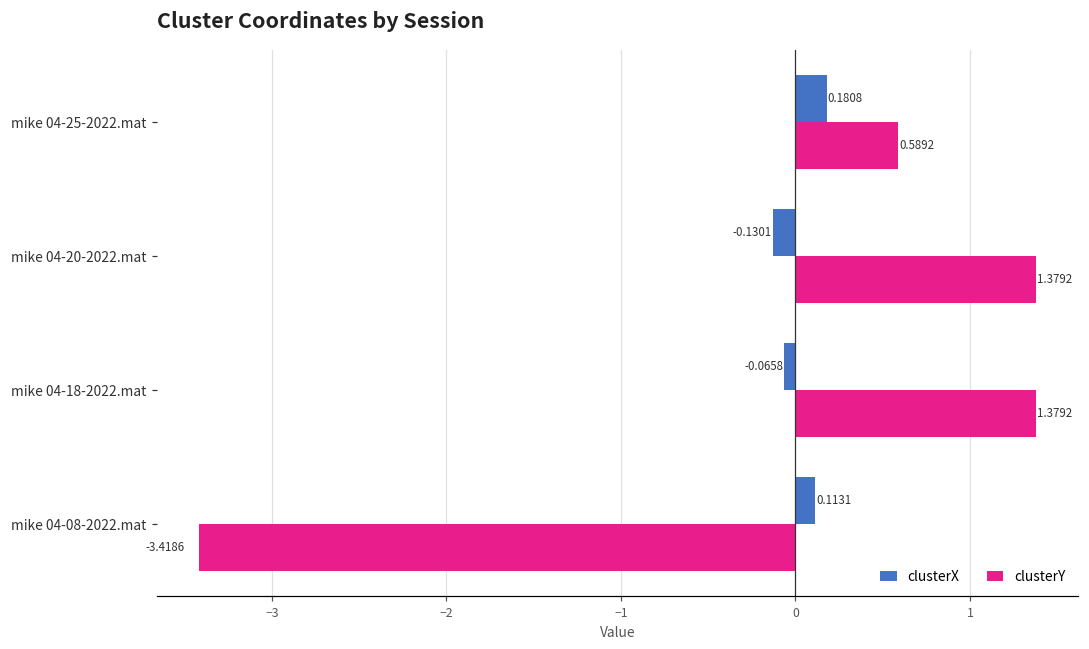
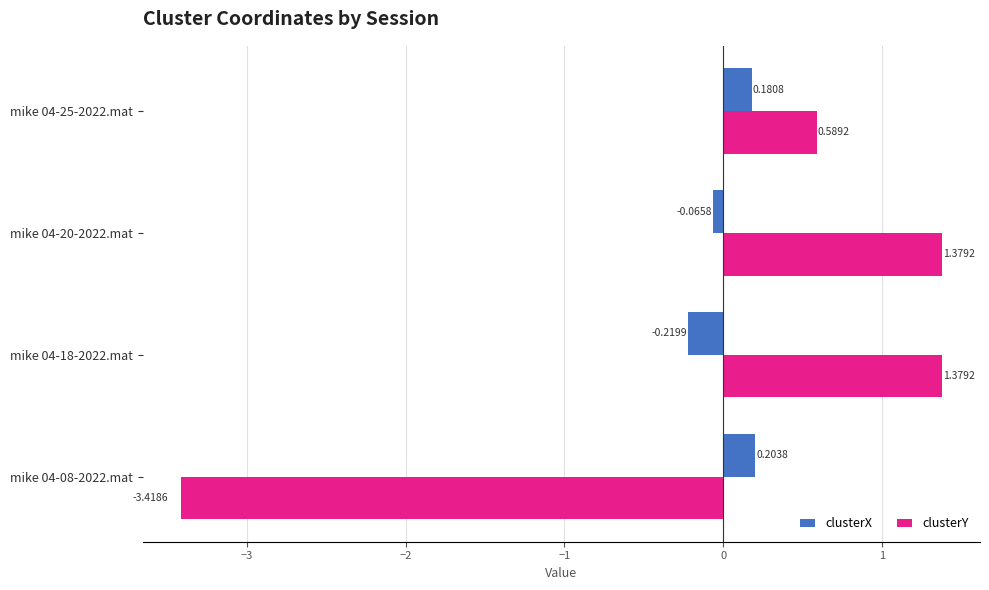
clusterX, mike 04-20-2022.mat: -0.1301 -> -0.0658
clusterX, mike 04-18-2022.mat: -0.0658 -> -0.2199
clusterX, mike 04-08-2022.mat: 0.1131 -> 0.2038
